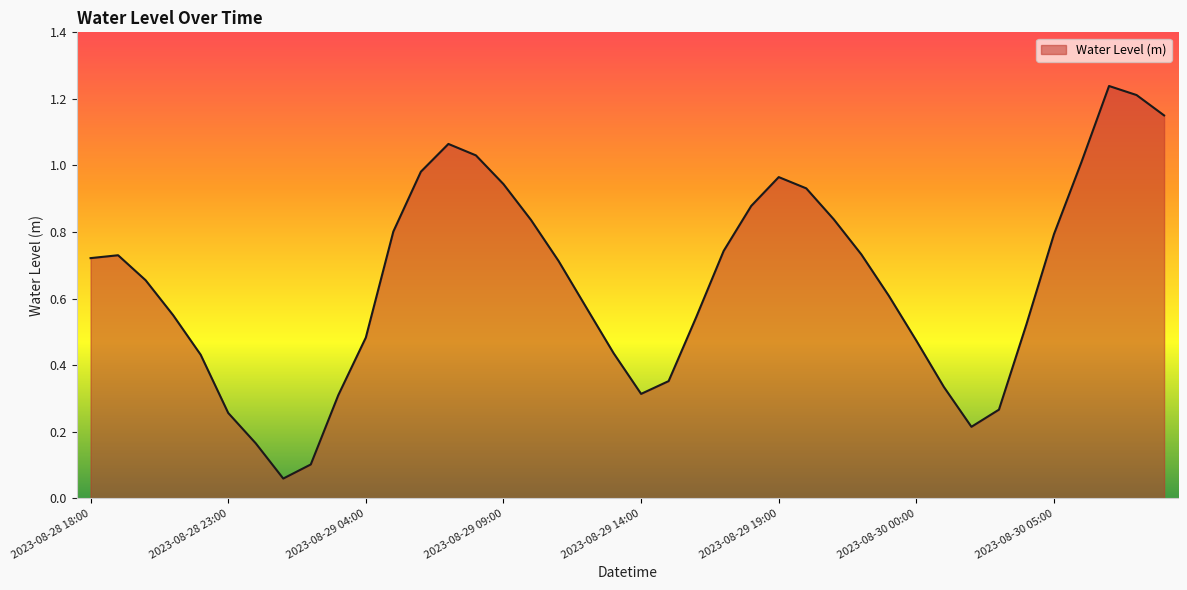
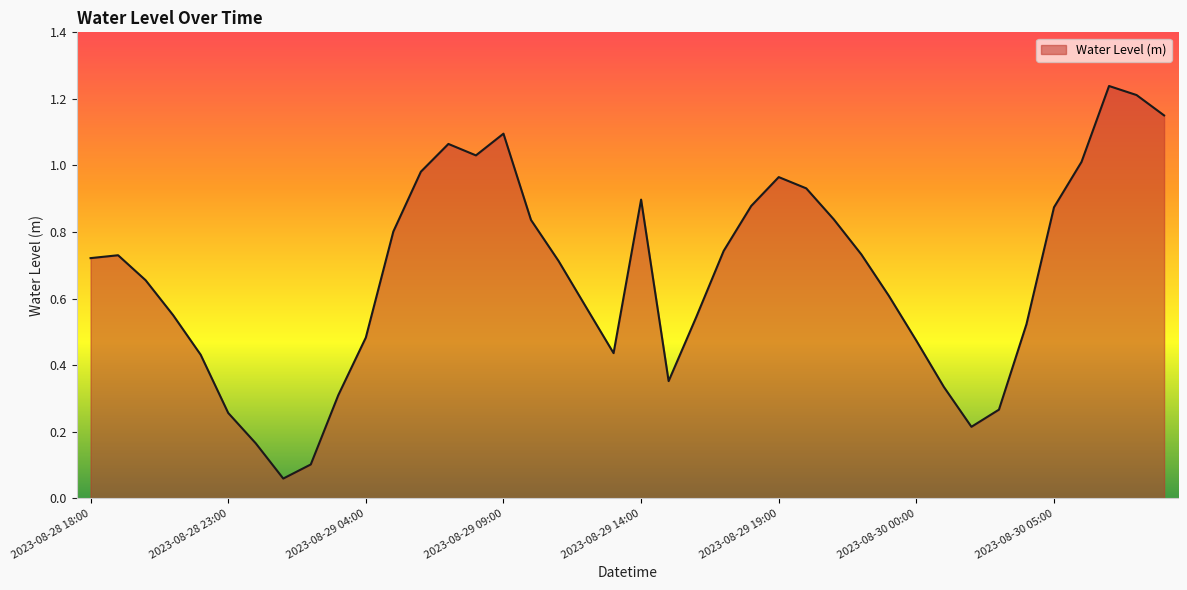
2023-08-29 09:00: 0.94 -> 1.10
2023-08-29 14:00: 0.31 -> 0.90
2023-08-30 05:00: 0.79 -> 0.87
